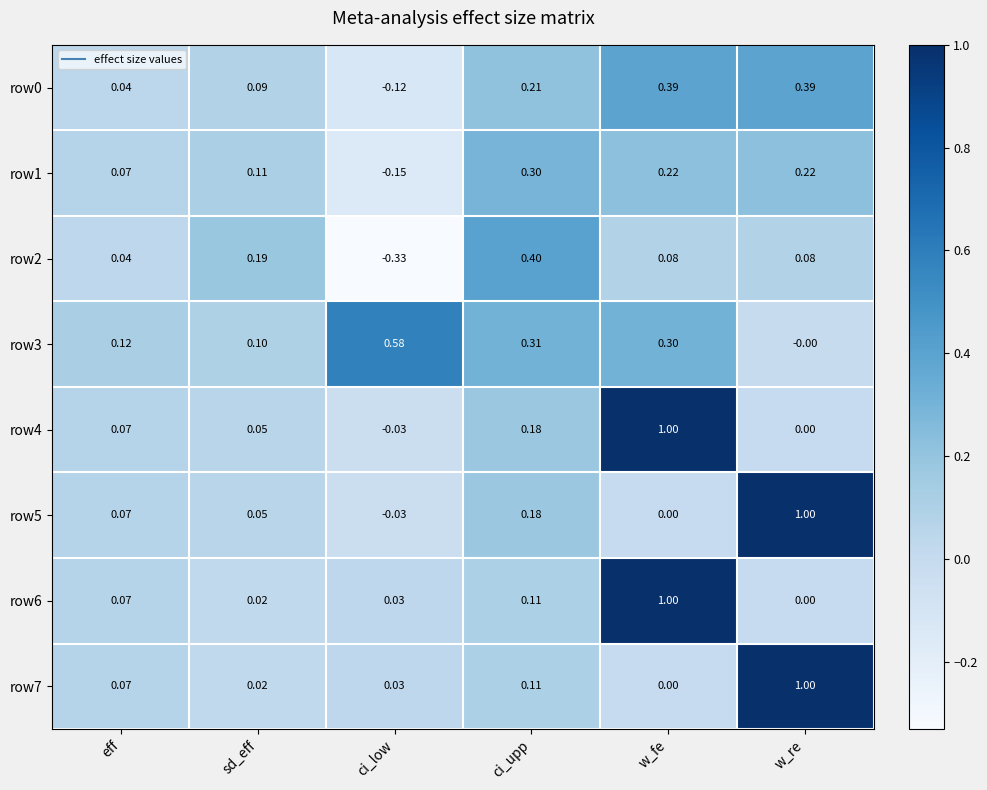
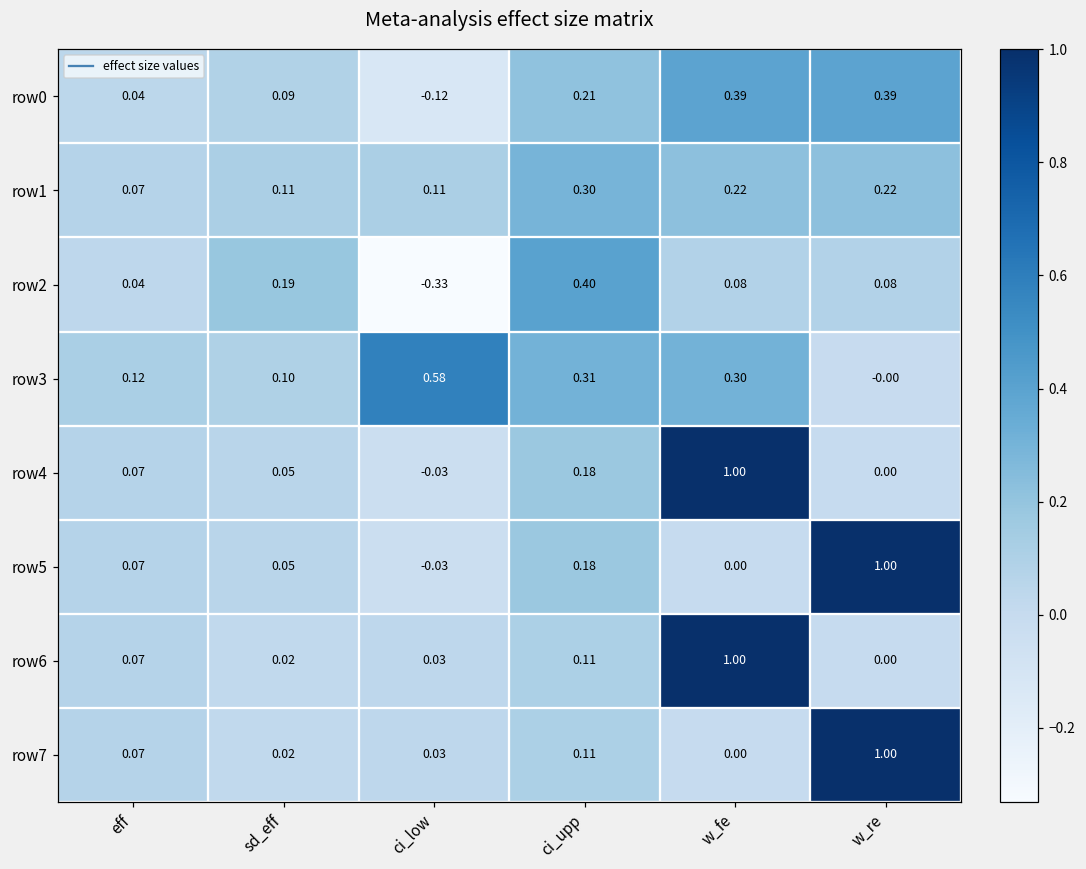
row1, ci_low: -0.15 -> 0.11
